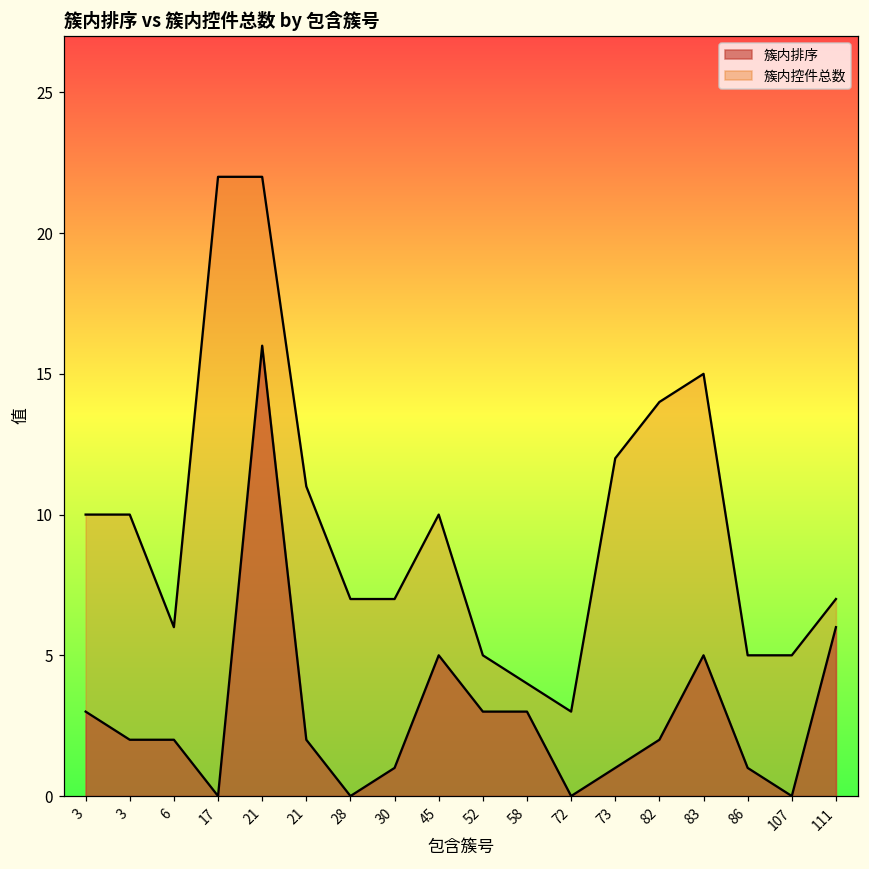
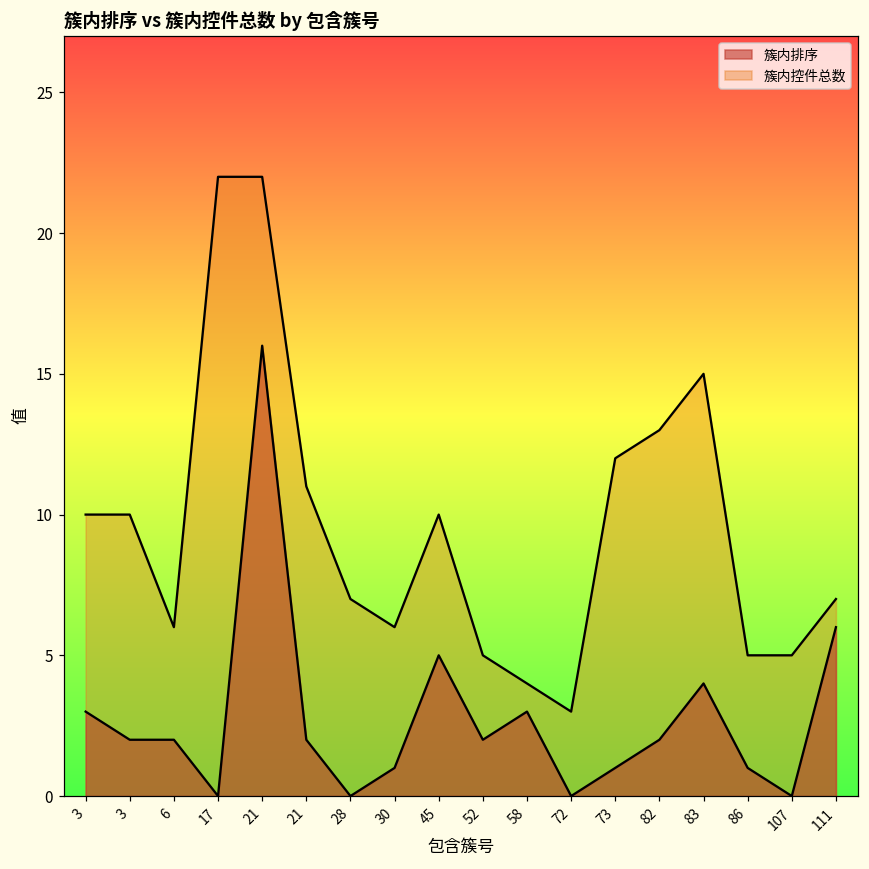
簇内控件总数, 30: 7 -> 6
簇内排序, 52: 3 -> 2
簇内控件总数, 82: 14 -> 13
簇内排序, 83: 5 -> 4
